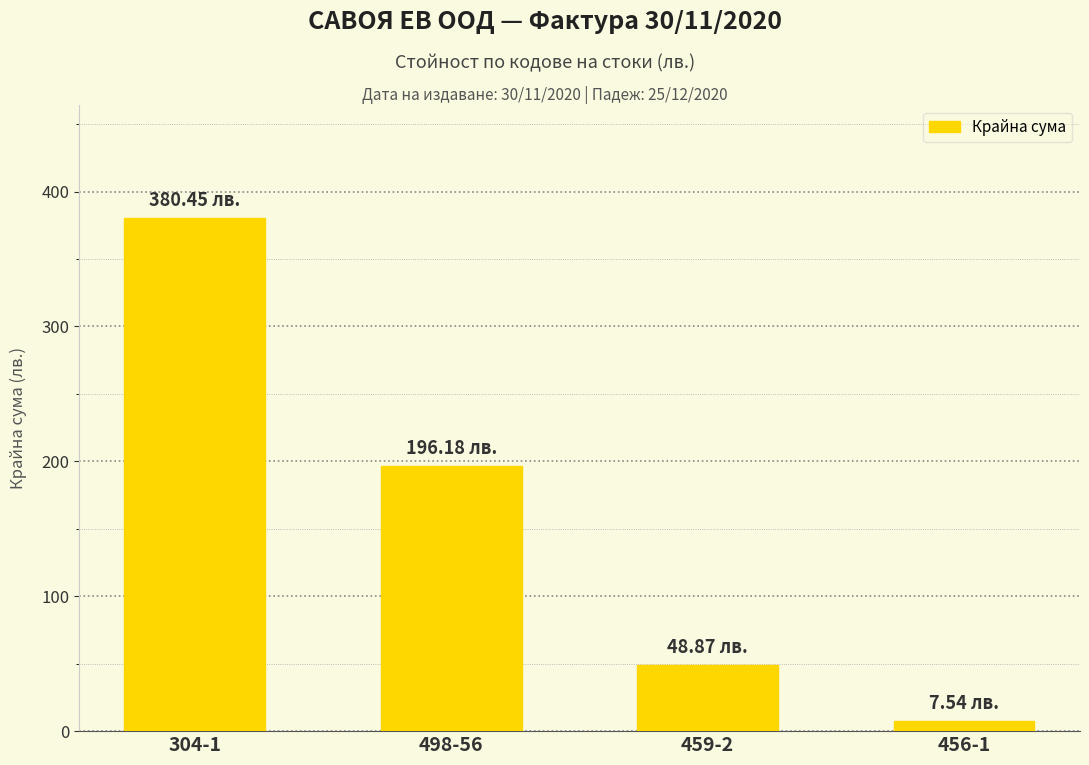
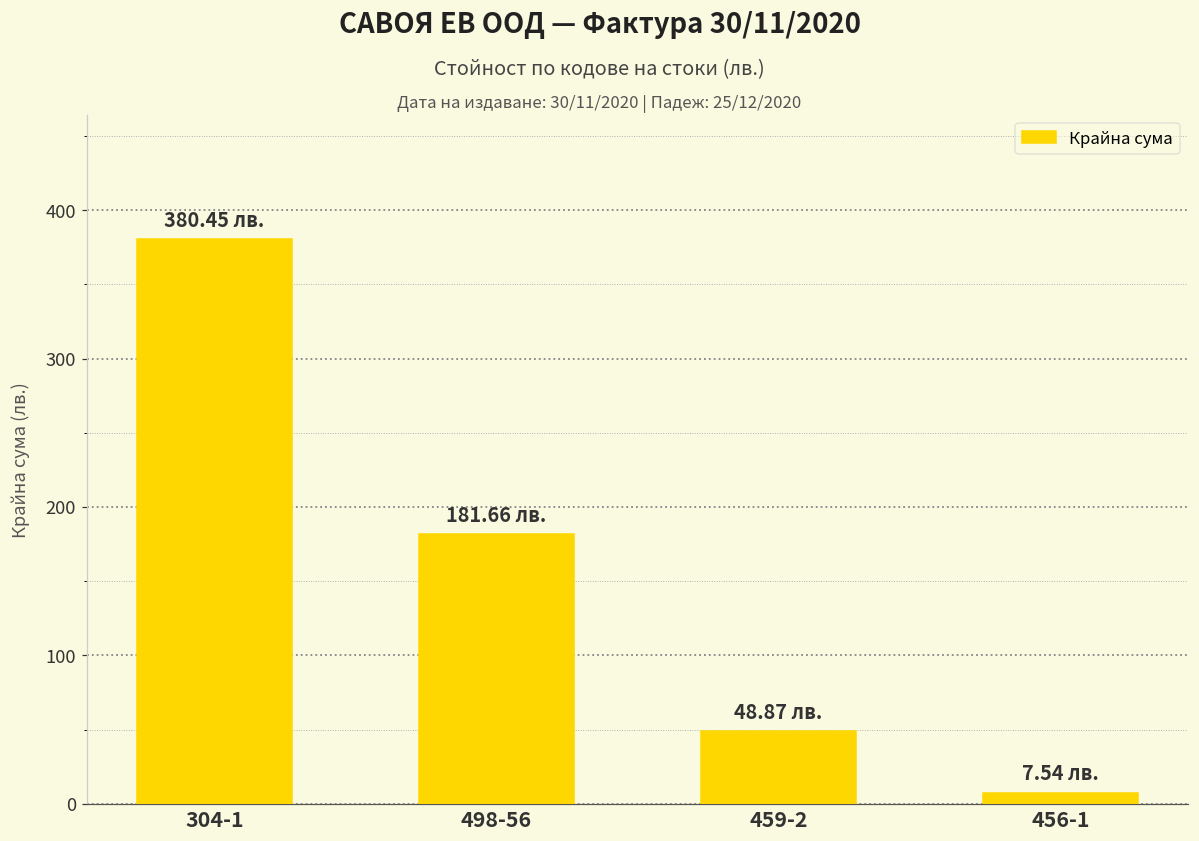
498-56: 196.18 -> 181.66
